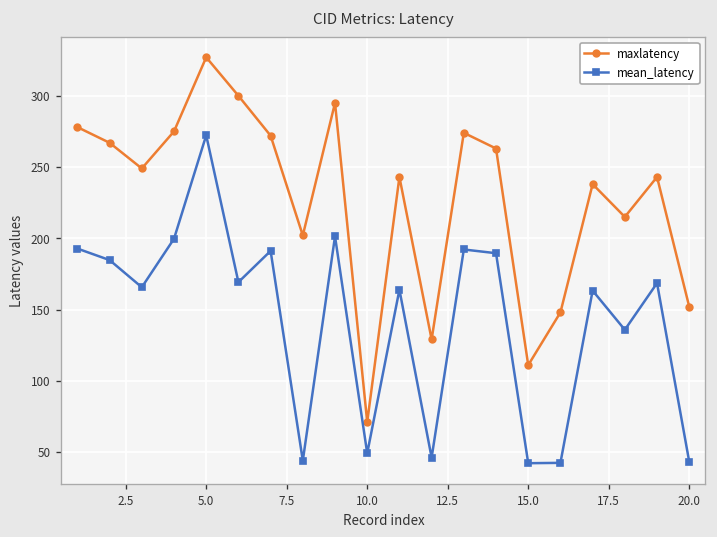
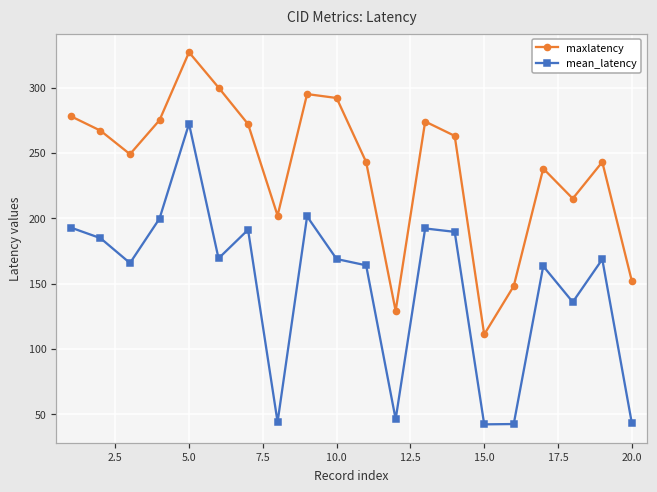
maxlatency, 10.0: 71 -> 292
mean_latency, 10.0: 49 -> 169
